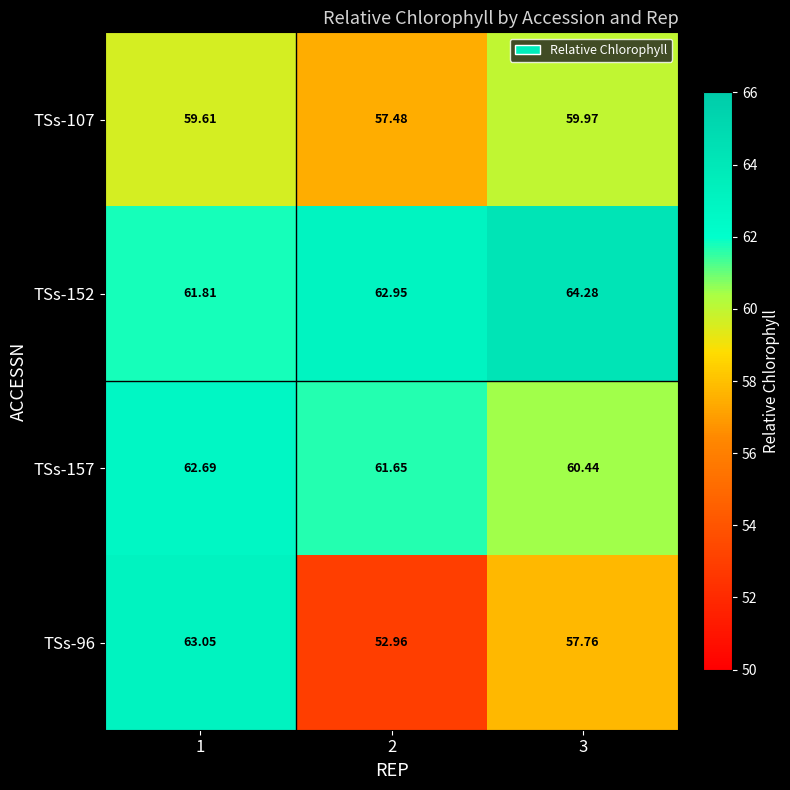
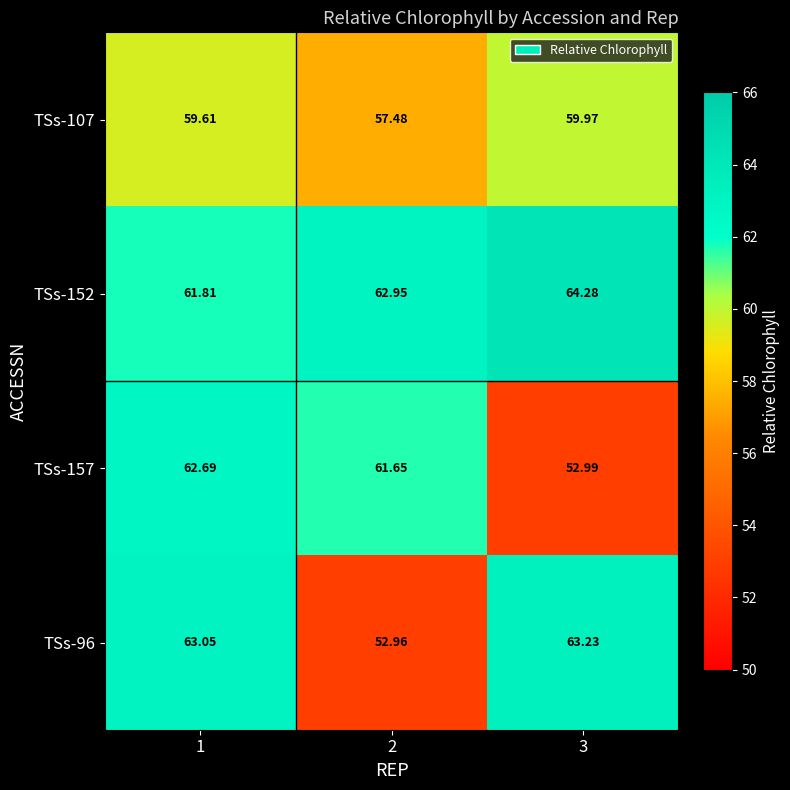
TSs-157, 3: 60.44 -> 52.99
TSs-96, 3: 57.76 -> 63.23
